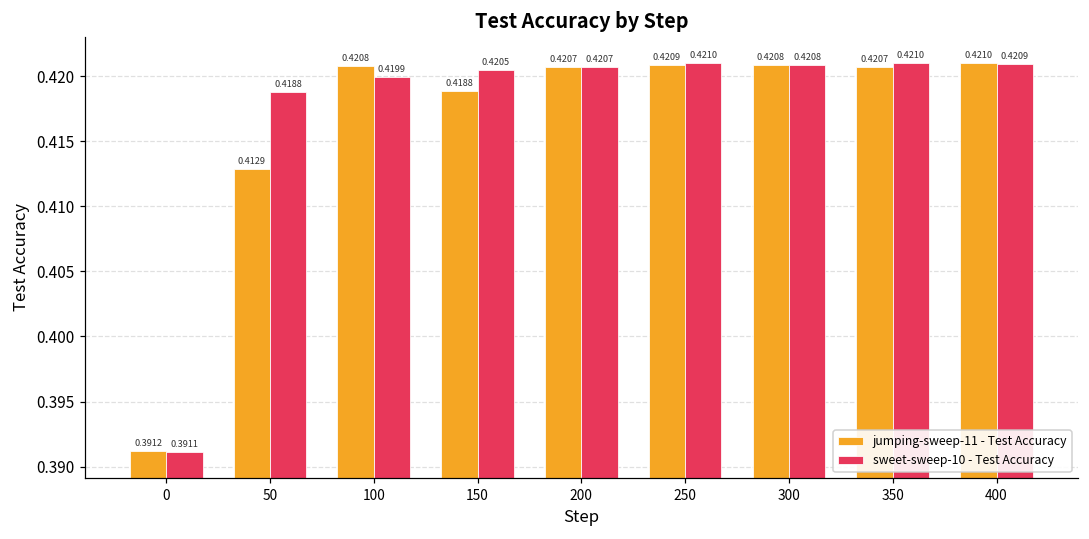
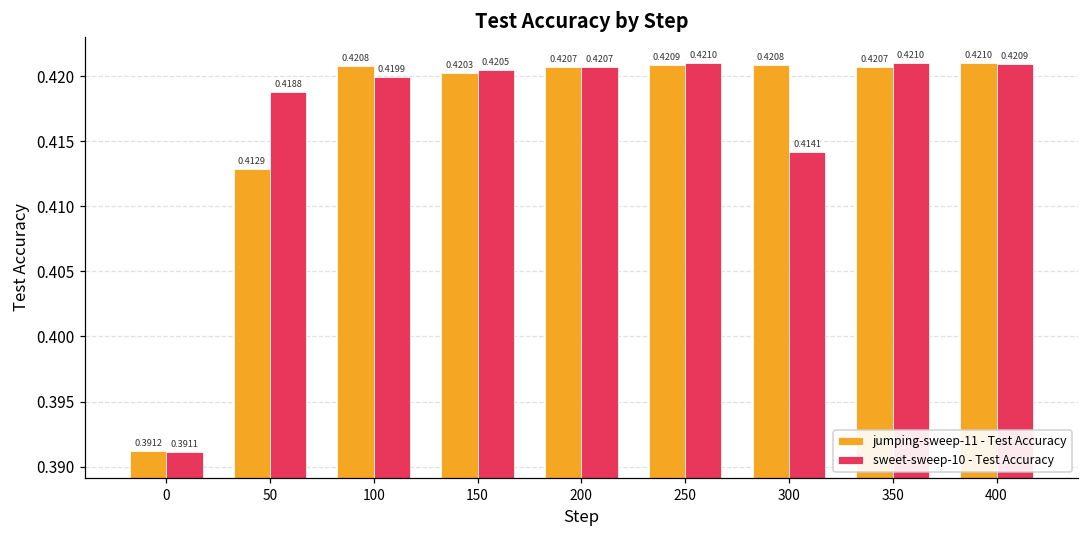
jumping-sweep-11 - Test Accuracy, 150: 0.4188 -> 0.4203
sweet-sweep-10 - Test Accuracy, 300: 0.4208 -> 0.4141
